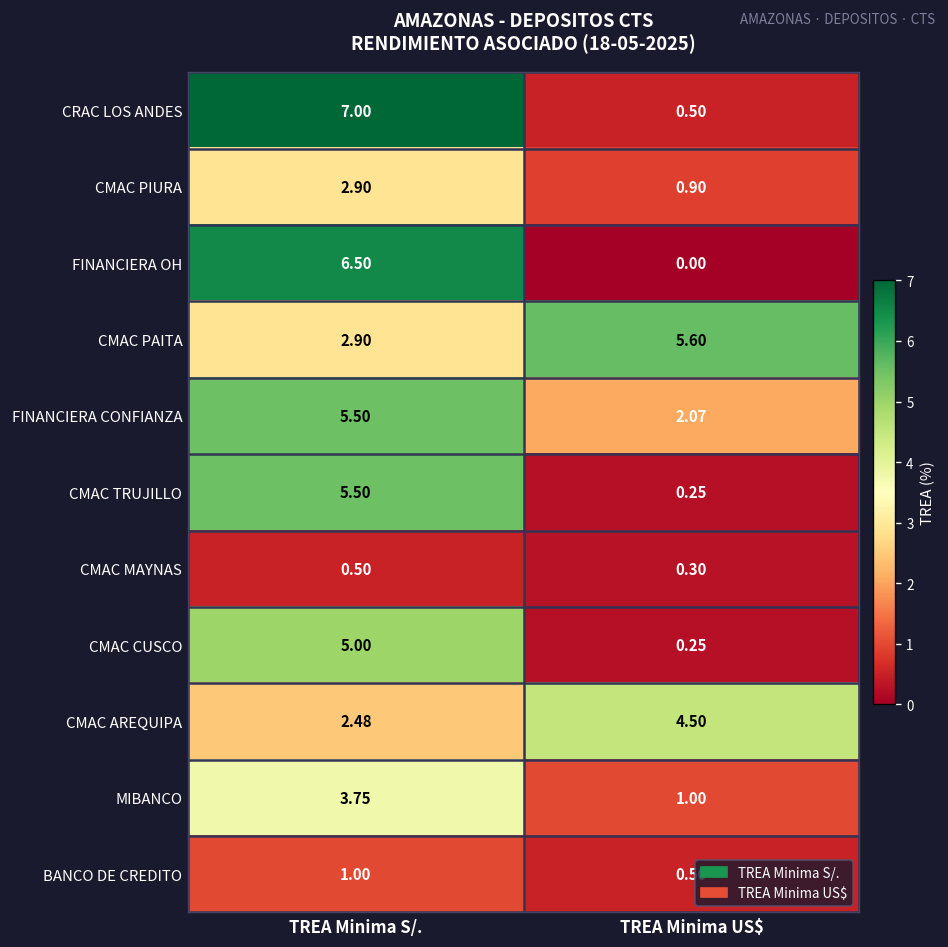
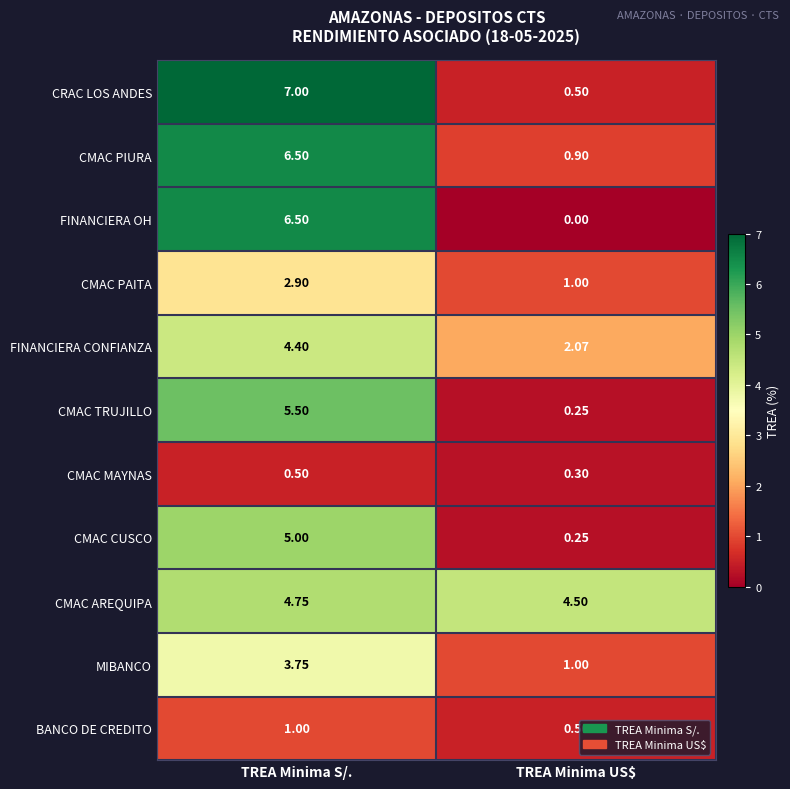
CMAC PIURA, TREA Minima S/.: 2.90 -> 6.50
CMAC PAITA, TREA Minima US$: 5.60 -> 1.00
FINANCIERA CONFIANZA, TREA Minima S/.: 5.50 -> 4.40
CMAC AREQUIPA, TREA Minima S/.: 2.48 -> 4.75
